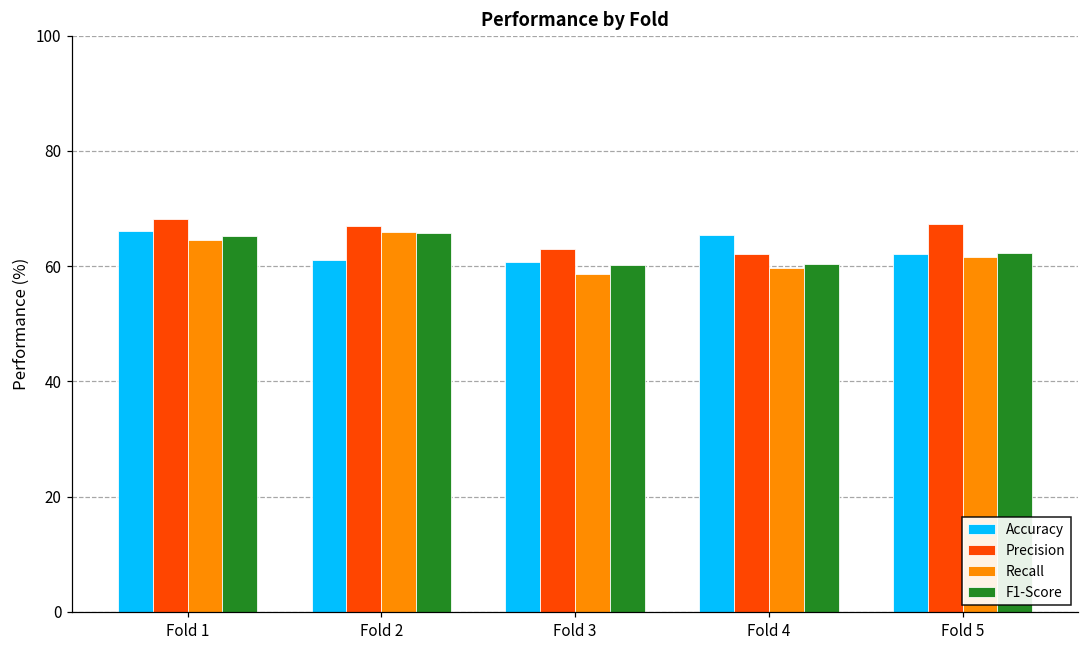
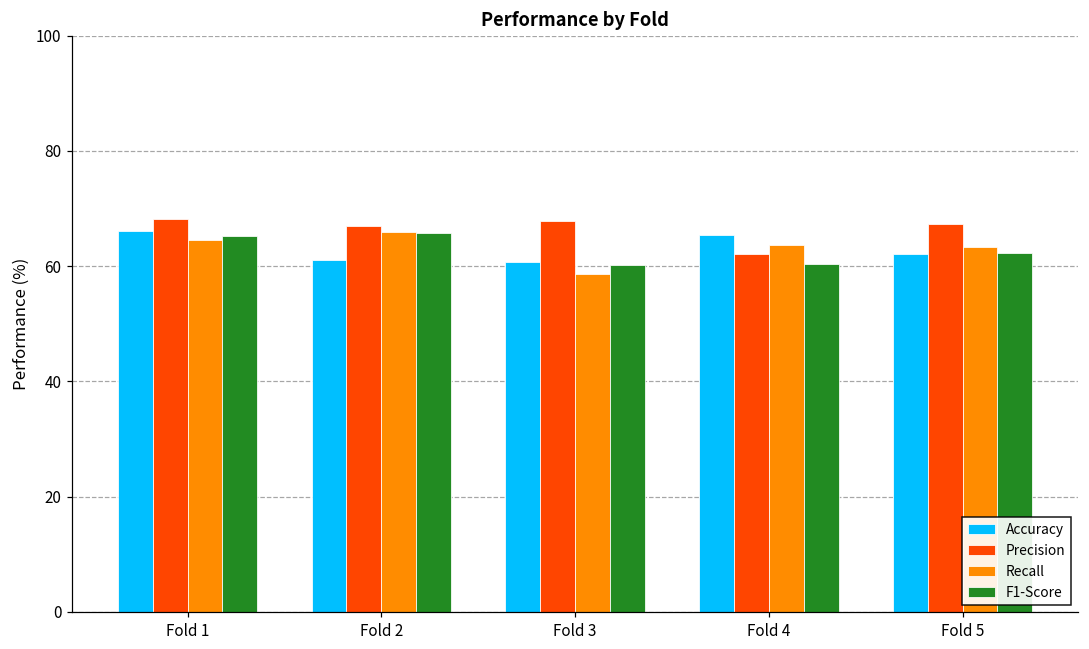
Precision, Fold 3: 63 -> 68
Recall, Fold 4: 60 -> 64
Recall, Fold 5: 62 -> 63
